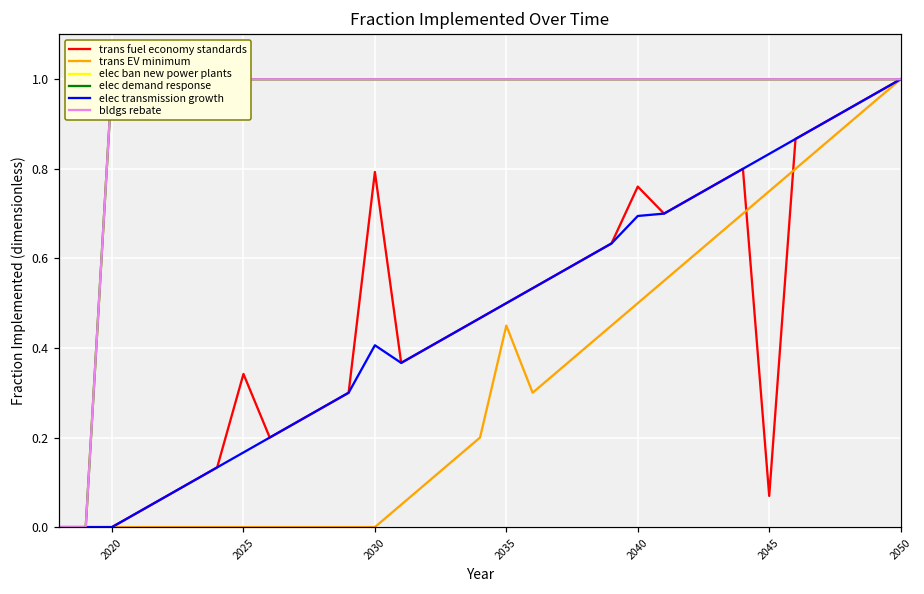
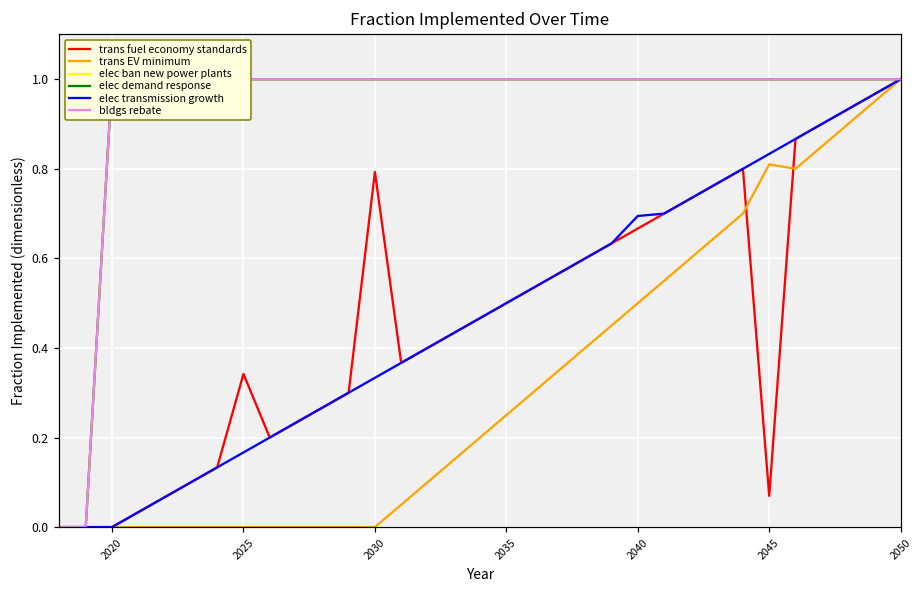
elec transmission growth, 2030: 0.41 -> 0.33
trans EV minimum, 2035: 0.45 -> 0.25
trans fuel economy standards, 2040: 0.76 -> 0.67
trans EV minimum, 2045: 0.75 -> 0.81
